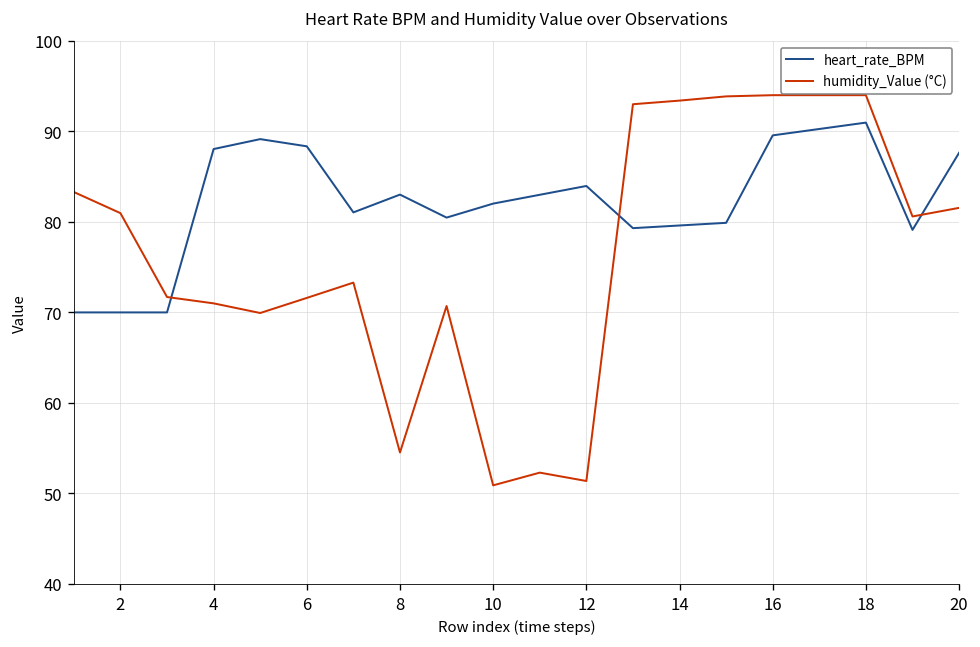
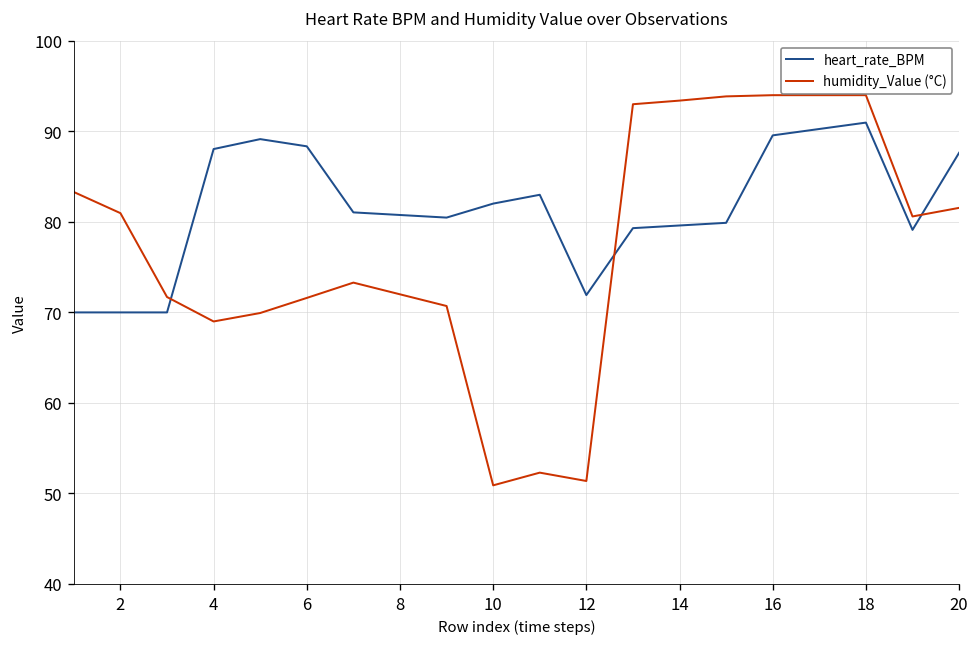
humidity_Value (°C), 4: 71 -> 69
heart_rate_BPM, 8: 83 -> 81
humidity_Value (°C), 8: 55 -> 72
heart_rate_BPM, 12: 84 -> 72
